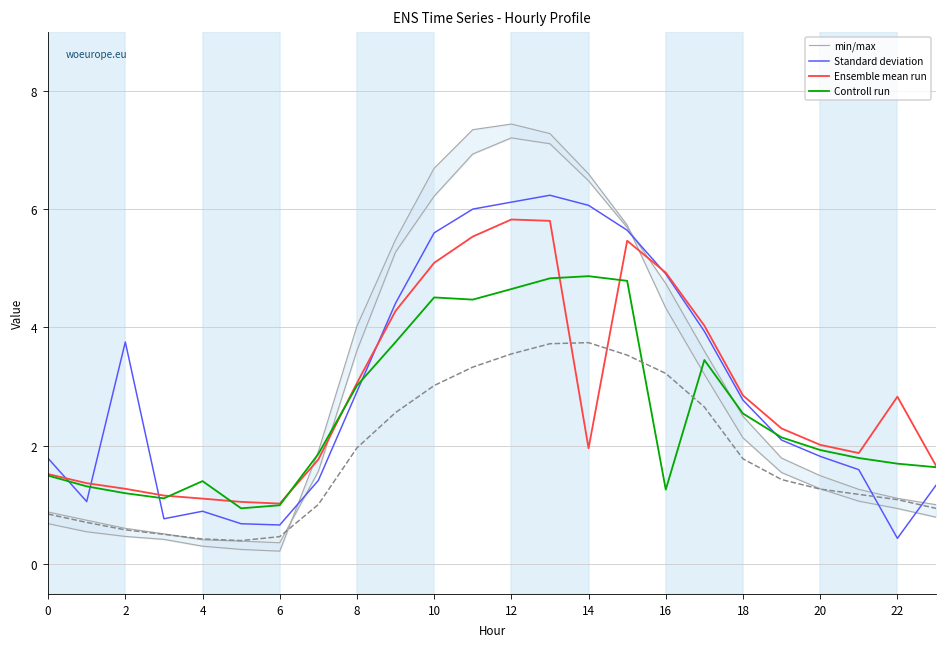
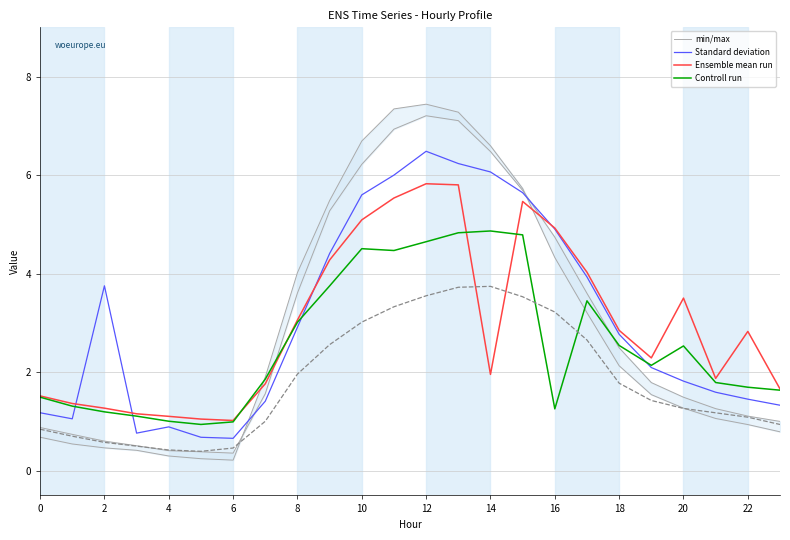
Standard deviation, 0: 1.8 -> 1.2
Controll run, 4: 1.4 -> 1.0
Standard deviation, 12: 6.1 -> 6.5
Ensemble mean run, 20: 2.0 -> 3.5
Controll run, 20: 1.9 -> 2.5
Standard deviation, 22: 0.4 -> 1.5
